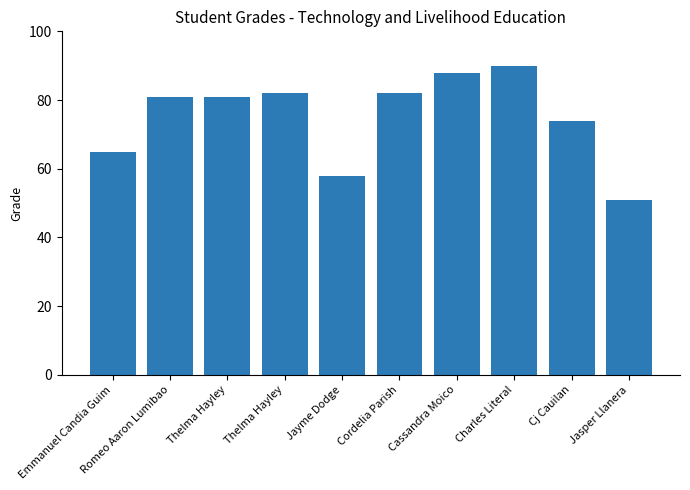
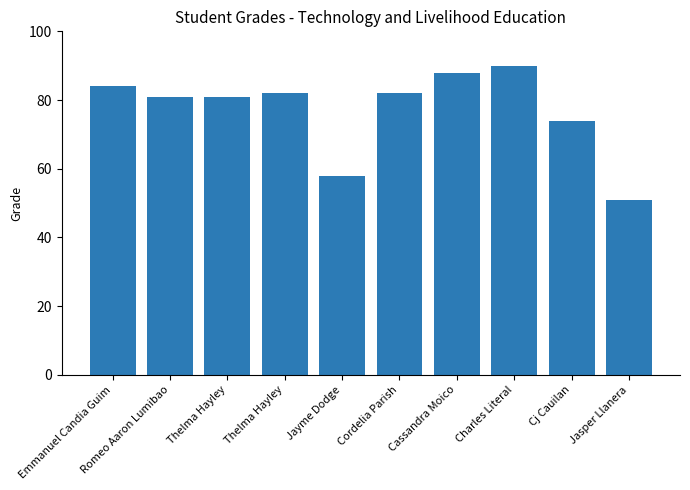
Emmanuel Candia Guim: 65 -> 84
